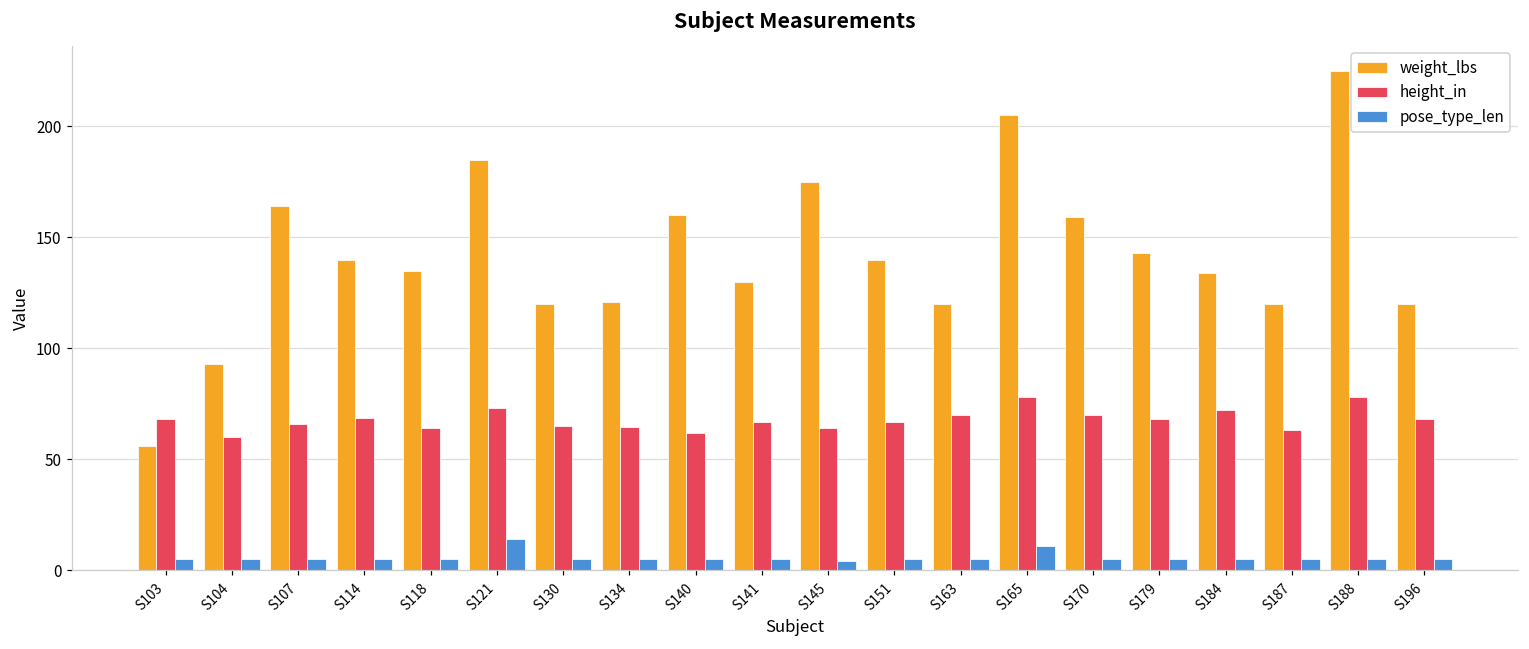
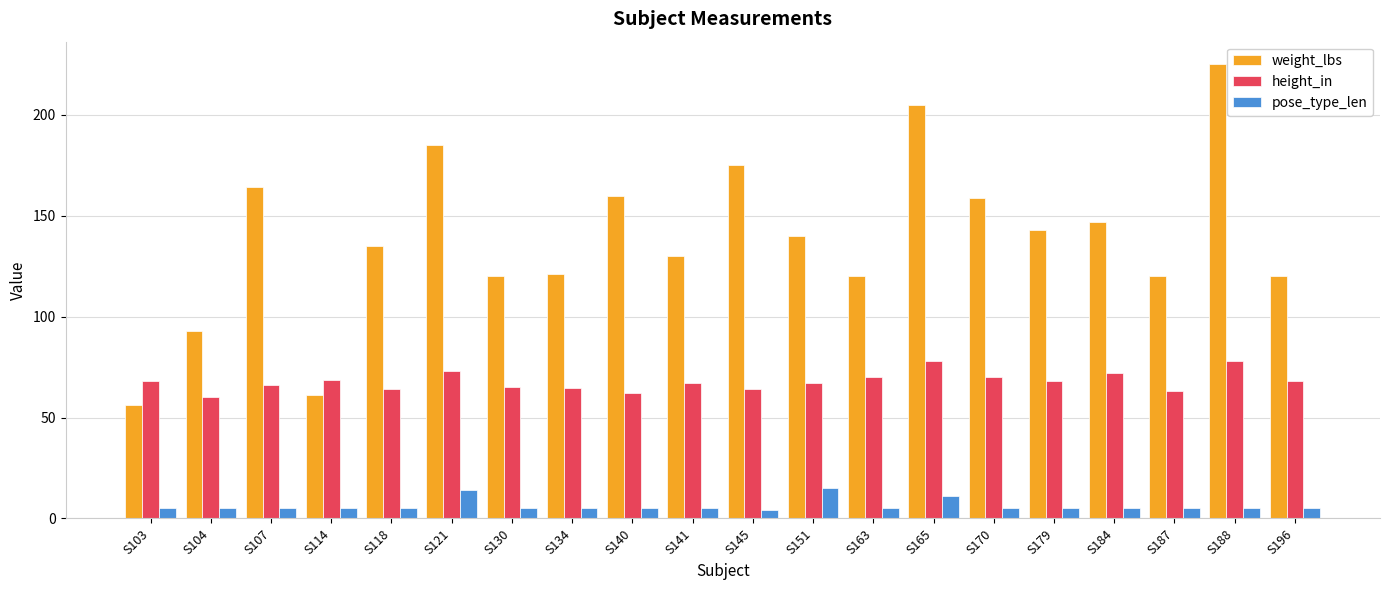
weight_lbs, S114: 140 -> 61
pose_type_len, S151: 5 -> 15
weight_lbs, S184: 134 -> 147
